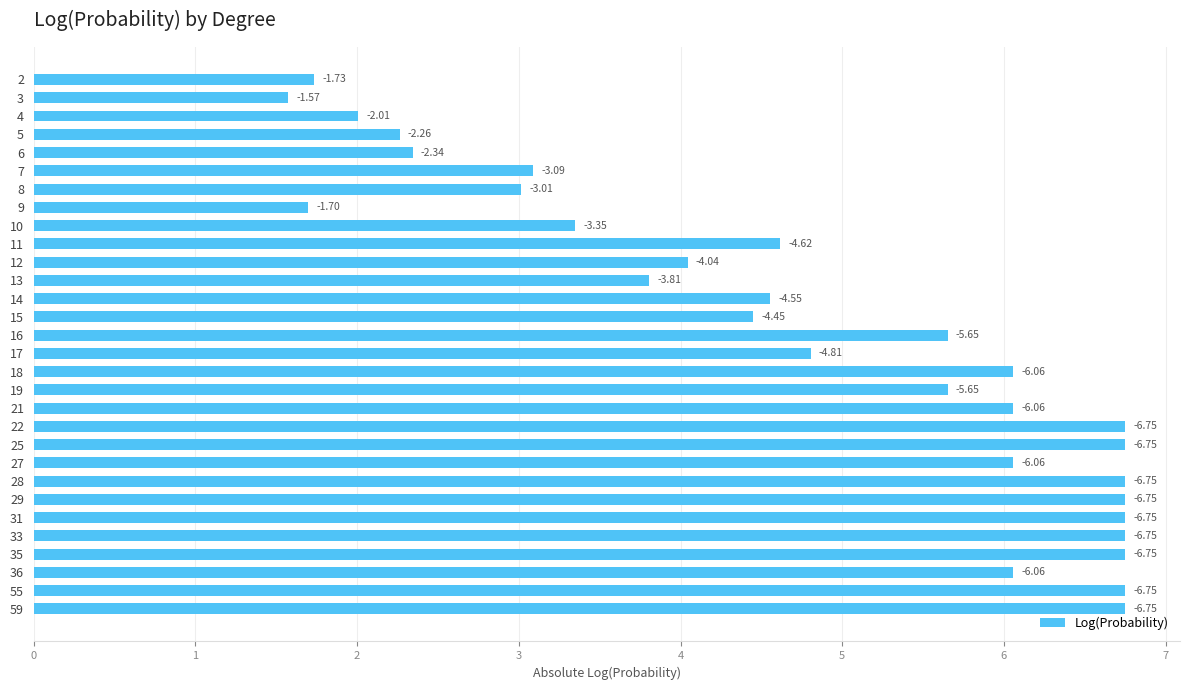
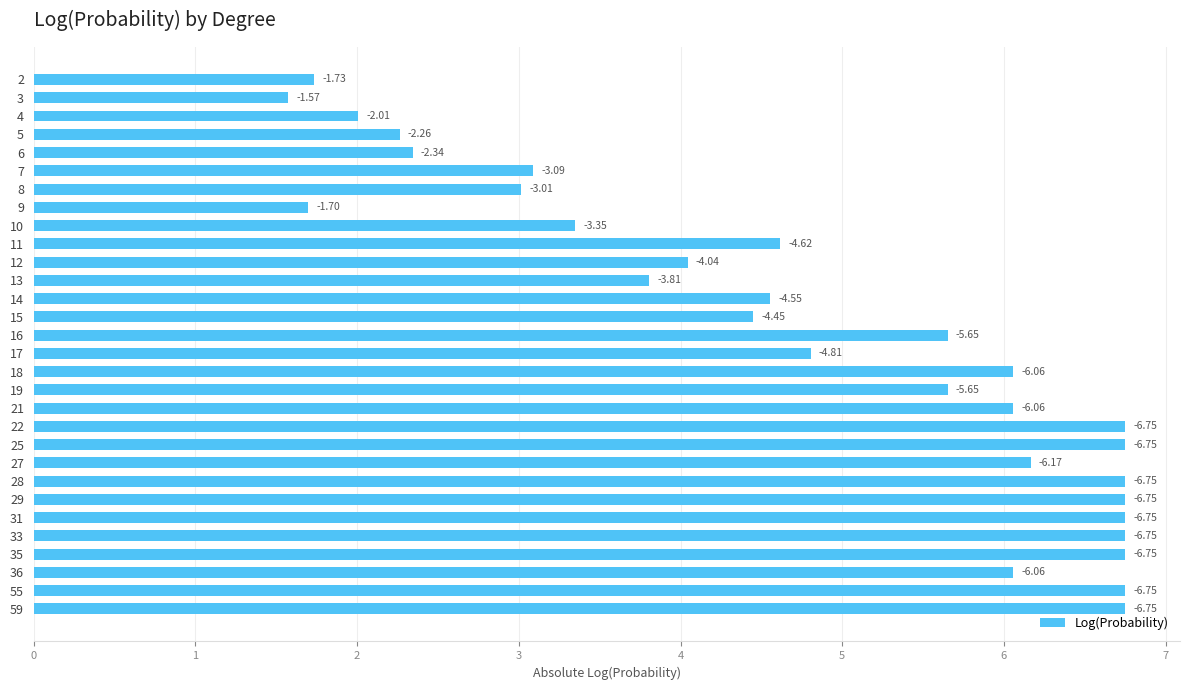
27: -6.06 -> -6.17
